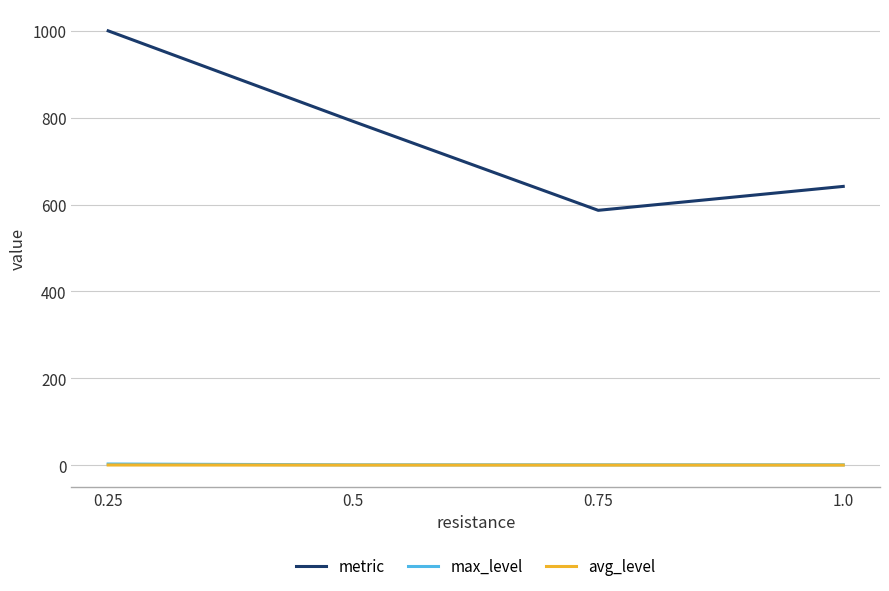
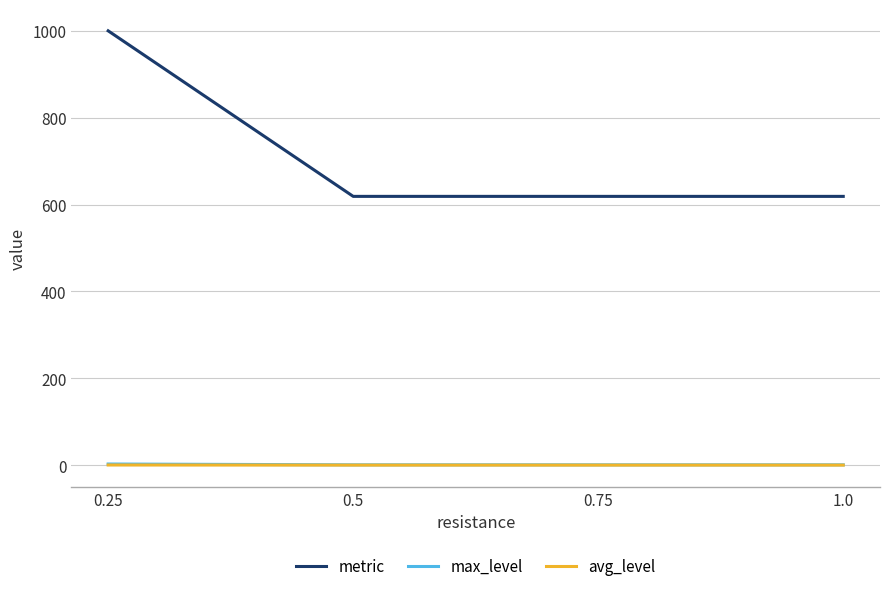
metric, 0.5: 790 -> 620
metric, 0.75: 590 -> 620
metric, 1.0: 640 -> 620
